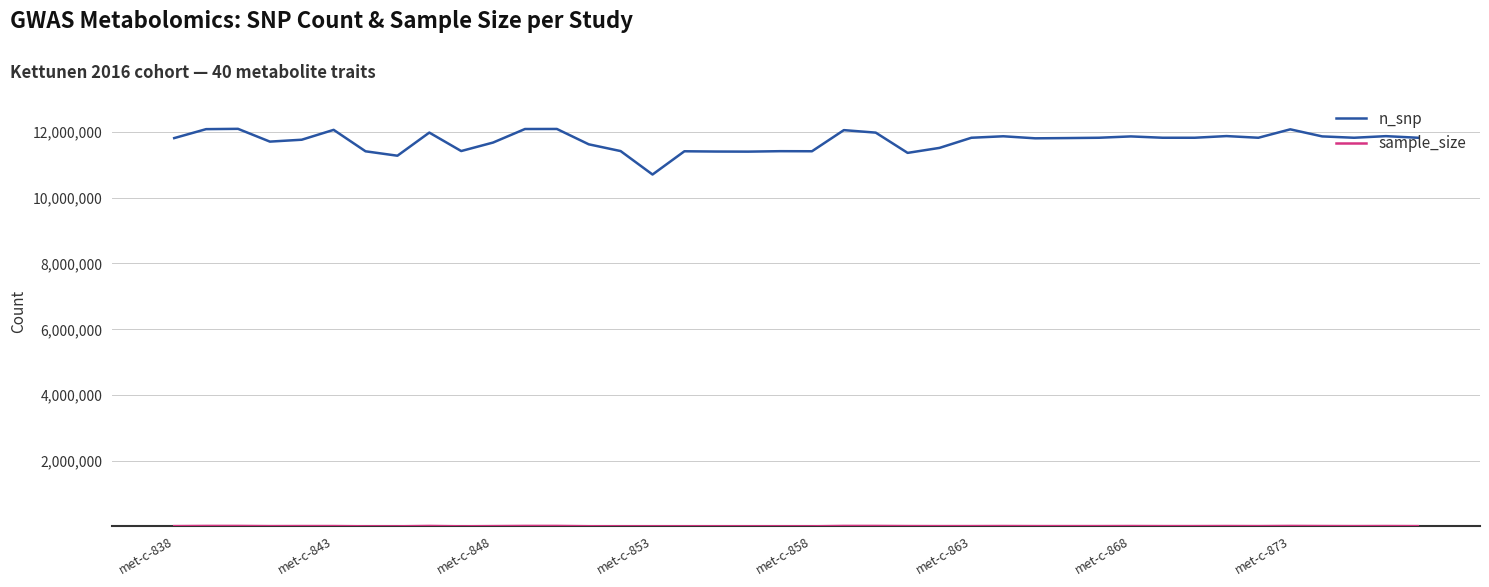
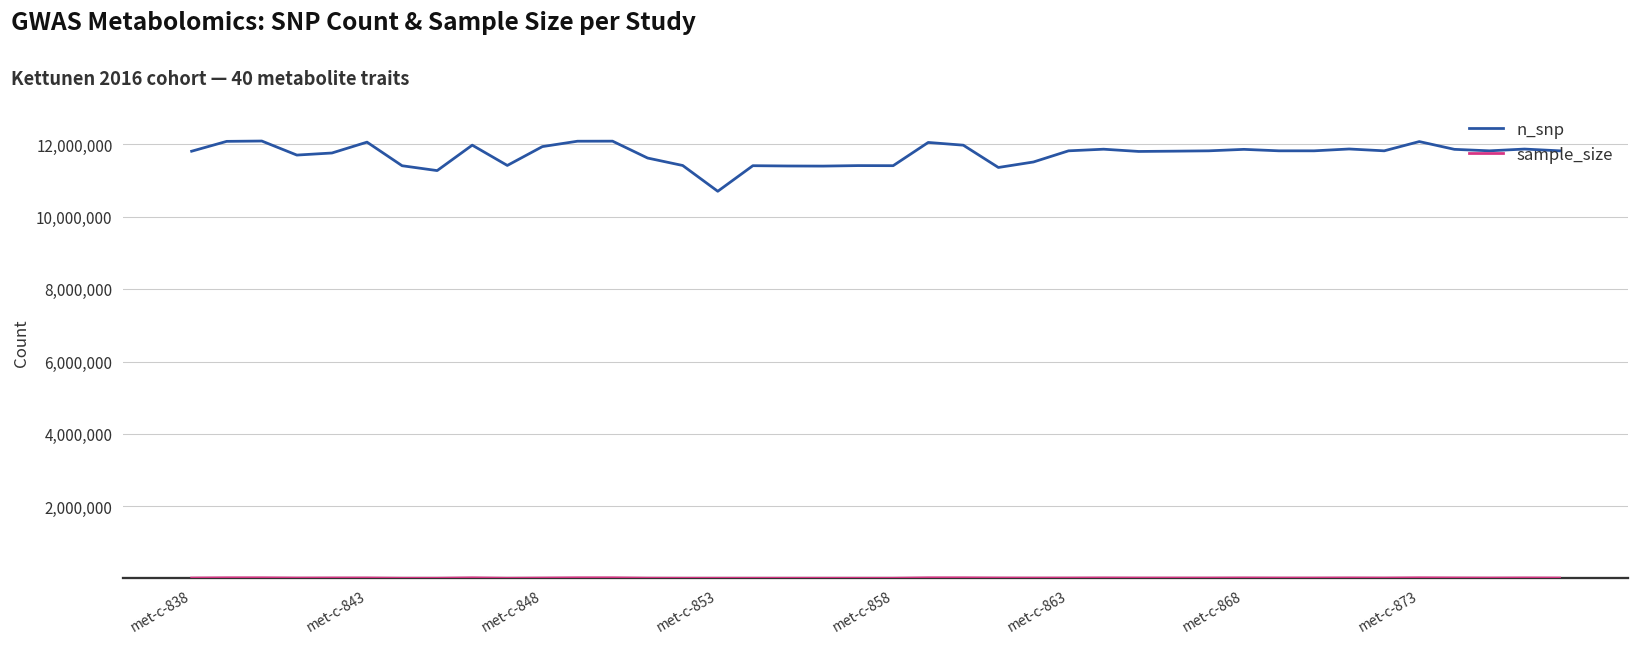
n_snp, met-c-848: 11,700,000 -> 11,900,000
